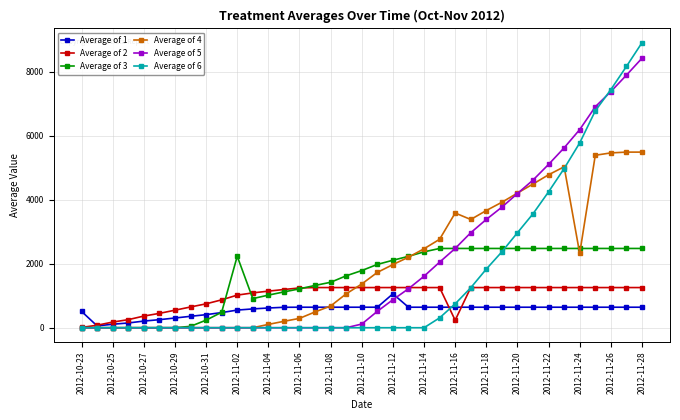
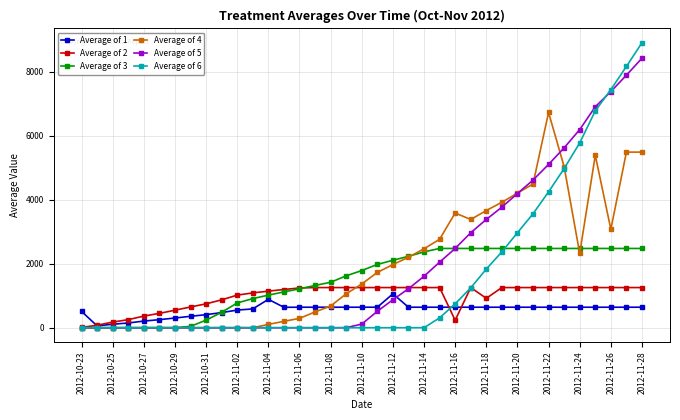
Average of 3, 2012-11-02: 2200 -> 800
Average of 1, 2012-11-04: 600 -> 900
Average of 2, 2012-11-18: 1300 -> 900
Average of 4, 2012-11-22: 4800 -> 6700
Average of 4, 2012-11-26: 5500 -> 3100
